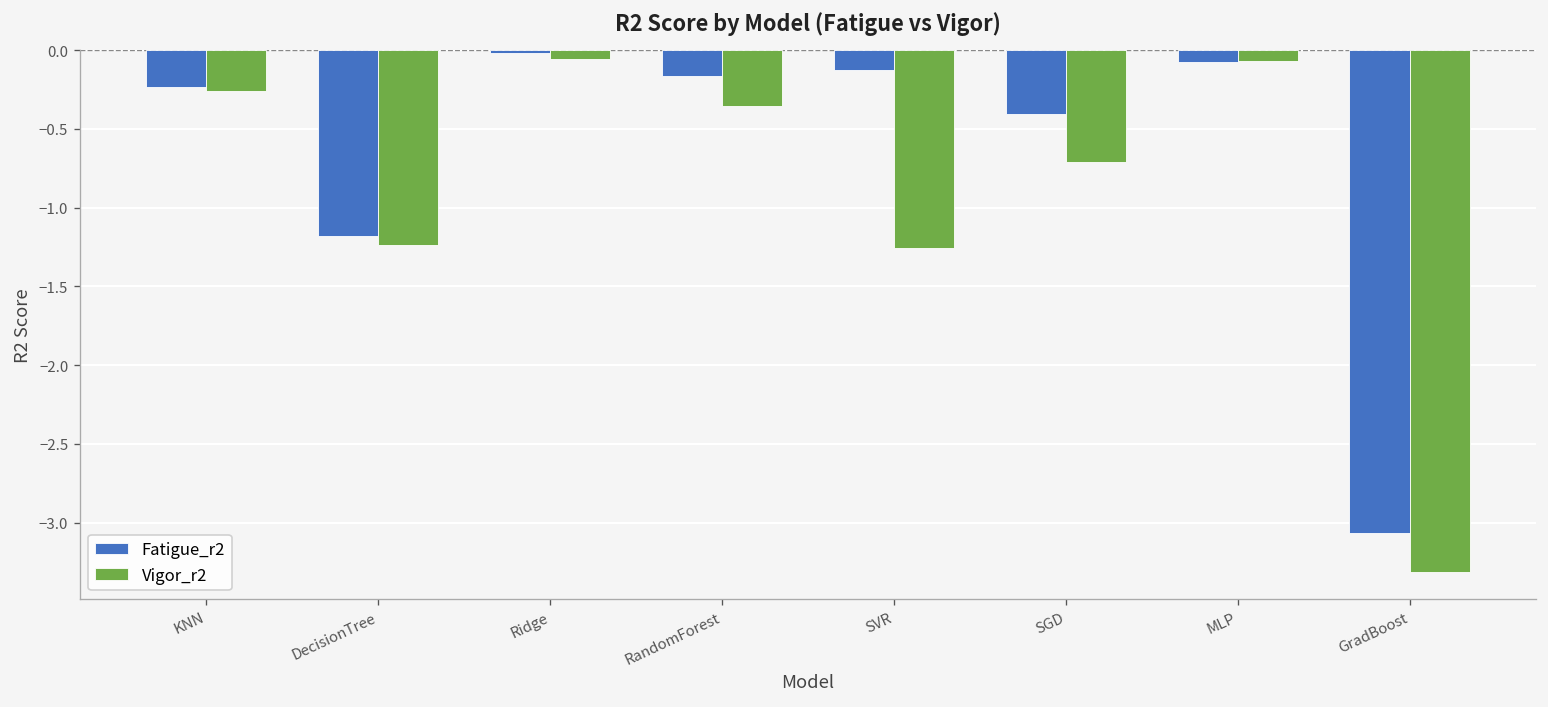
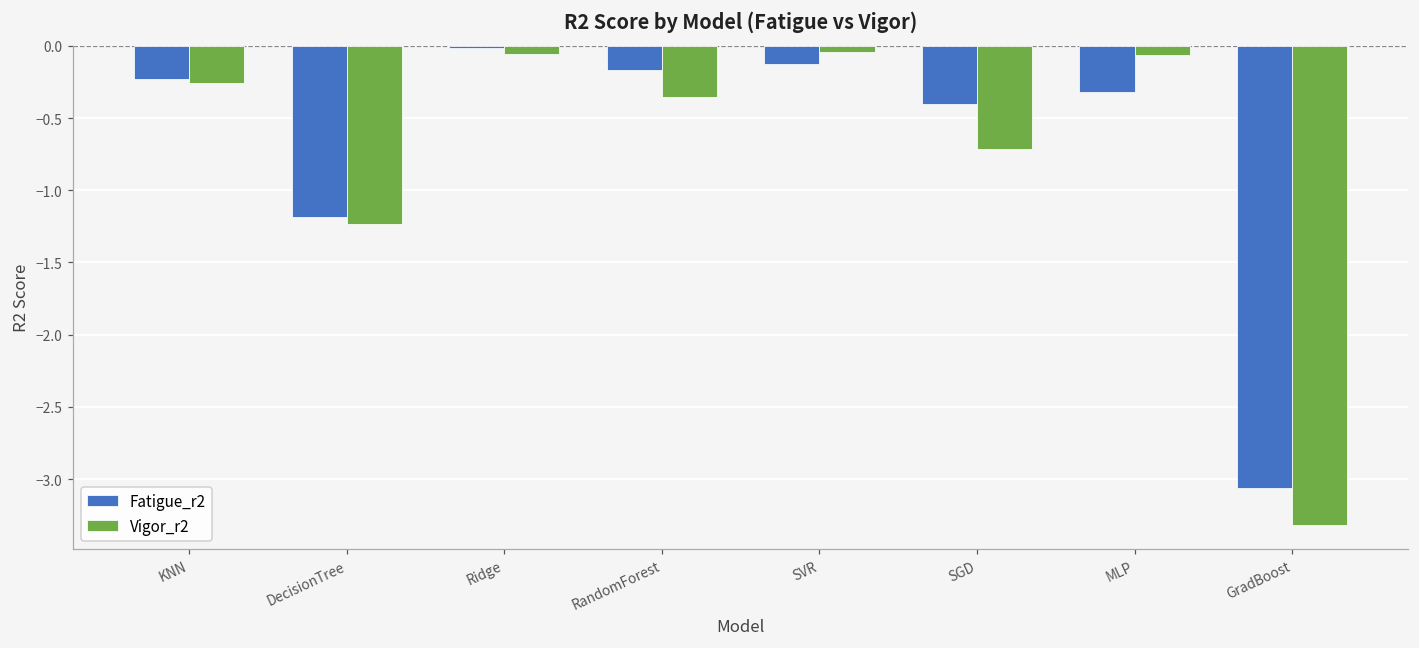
Vigor_r2, SVR: -1.26 -> -0.05
Fatigue_r2, MLP: -0.08 -> -0.32
